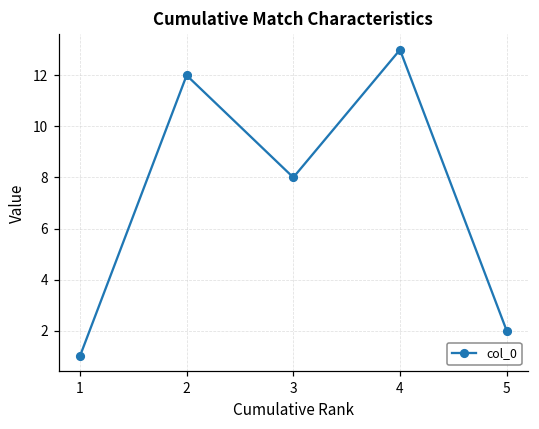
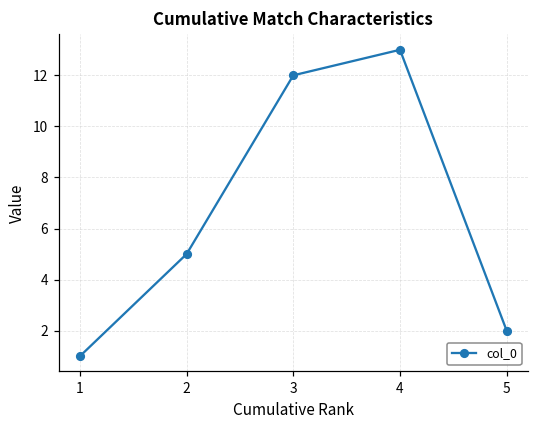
2: 12 -> 5
3: 8 -> 12
